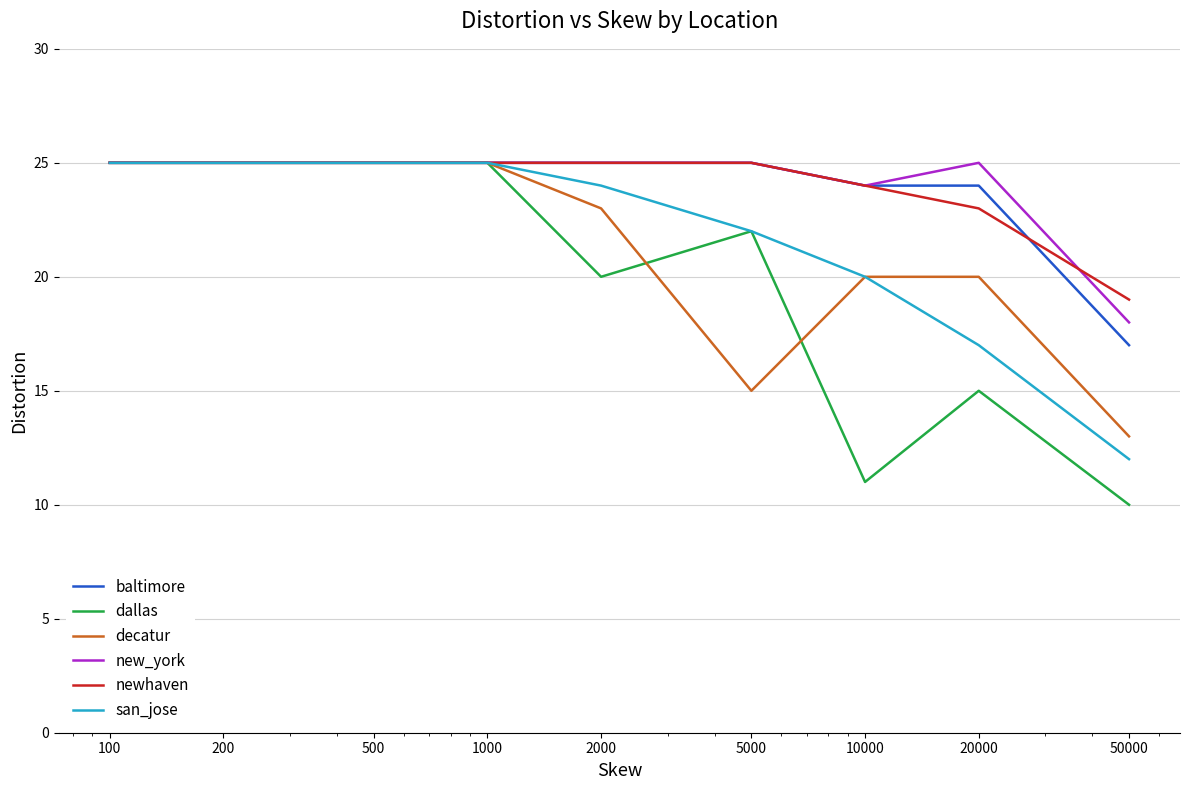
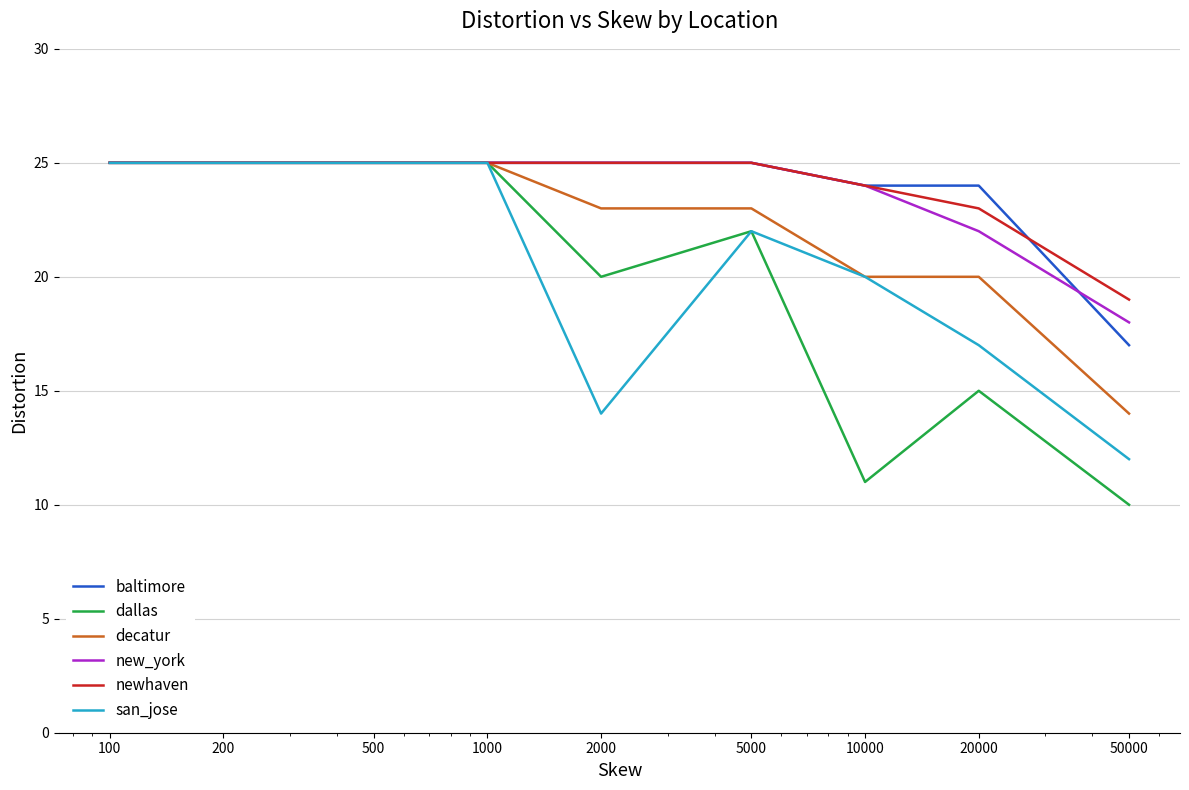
san_jose, 2000: 24 -> 14
decatur, 5000: 15 -> 23
new_york, 20000: 25 -> 22
decatur, 50000: 13 -> 14
